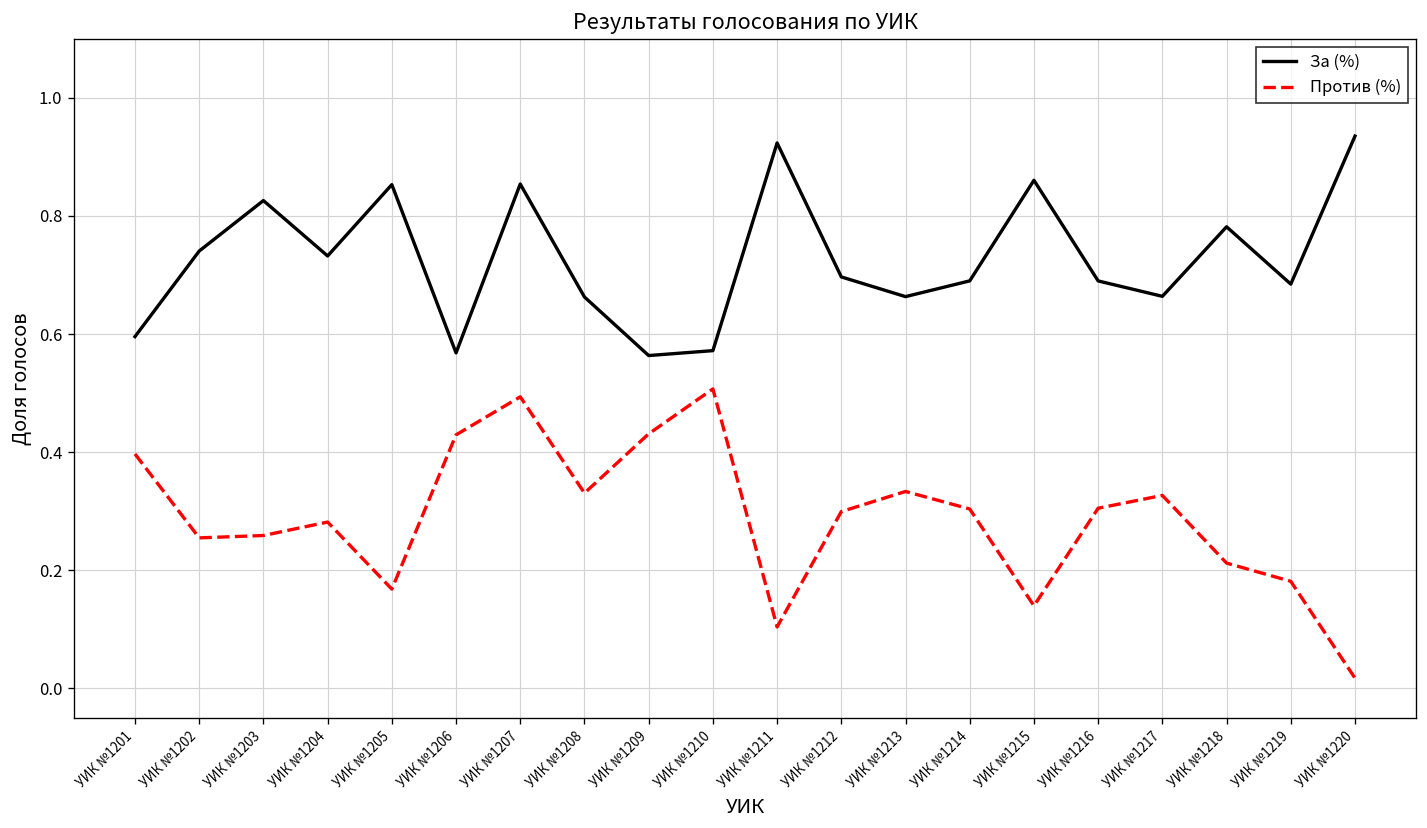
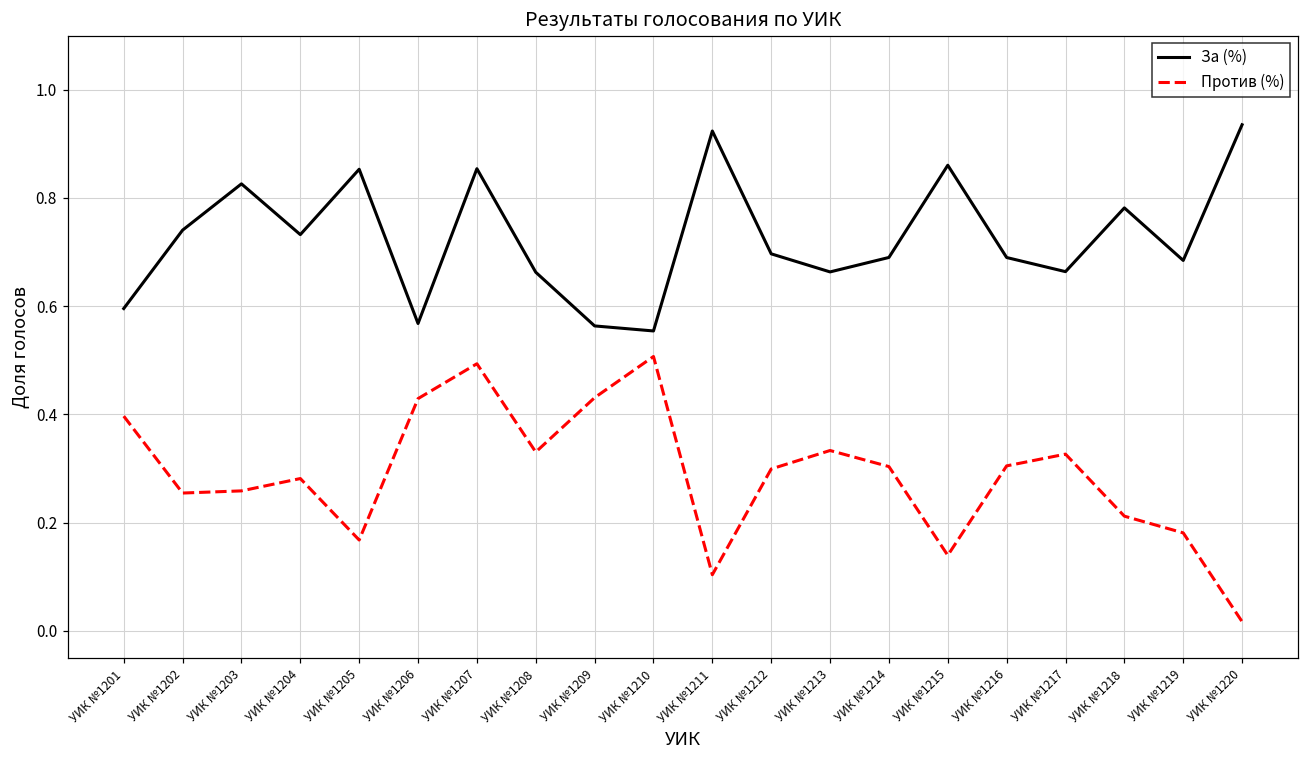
За (%), УИК №1210: 0.57 -> 0.55
